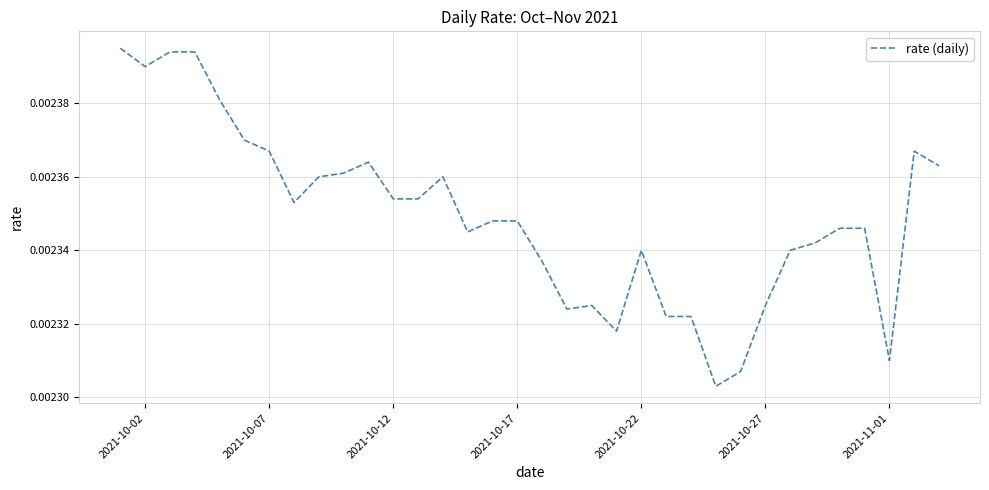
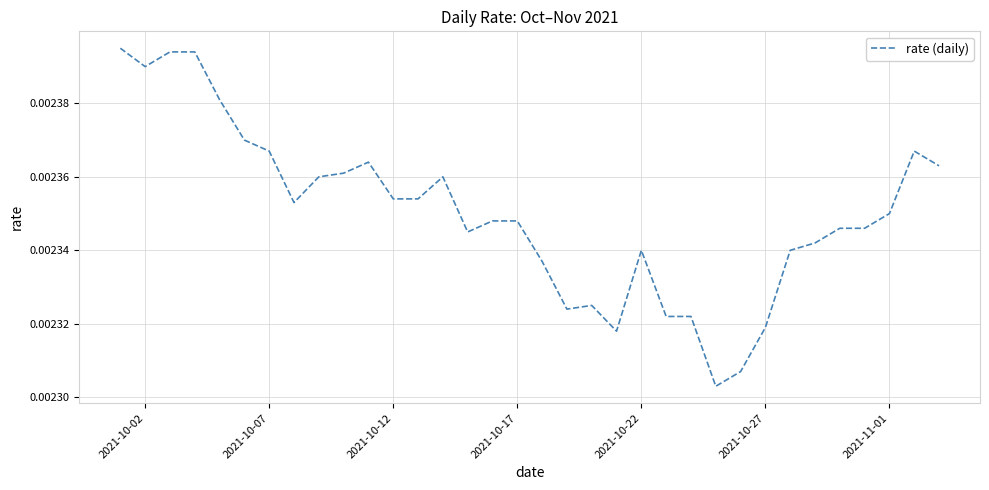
2021-10-27: 0.002325 -> 0.002319
2021-11-01: 0.00231 -> 0.00235
